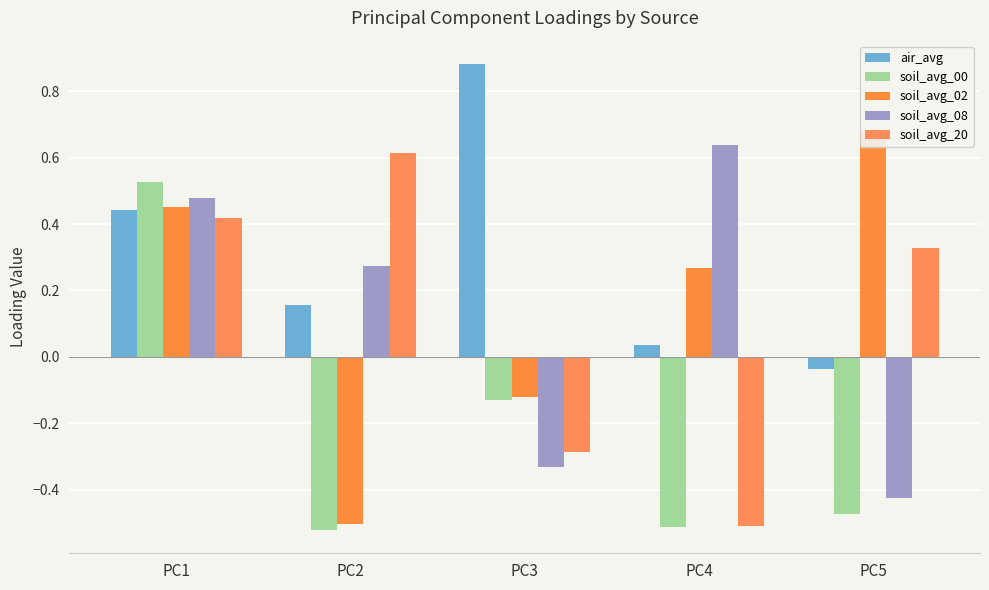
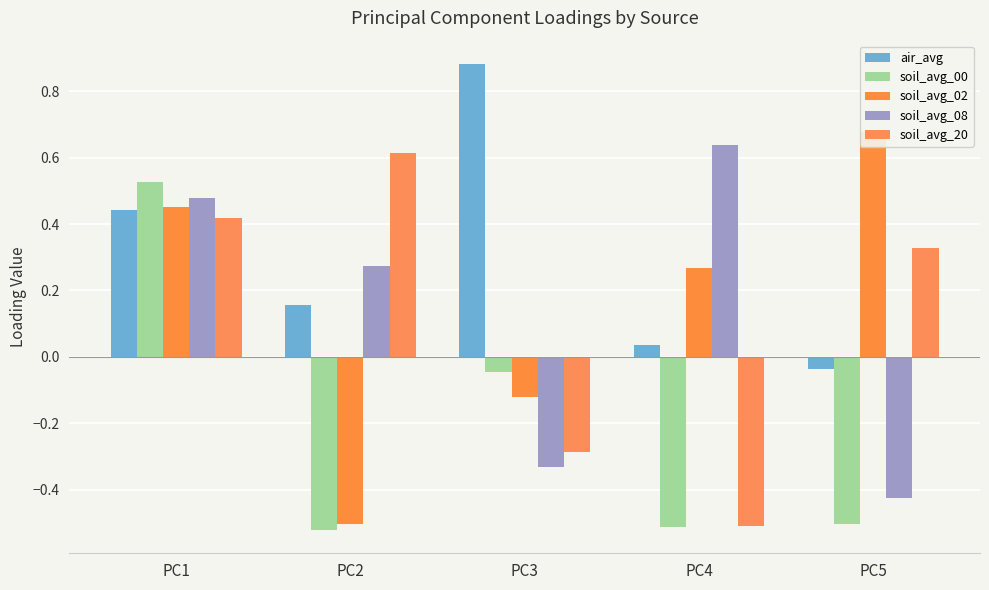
soil_avg_00, PC3: -0.13 -> -0.04
soil_avg_00, PC5: -0.47 -> -0.50
